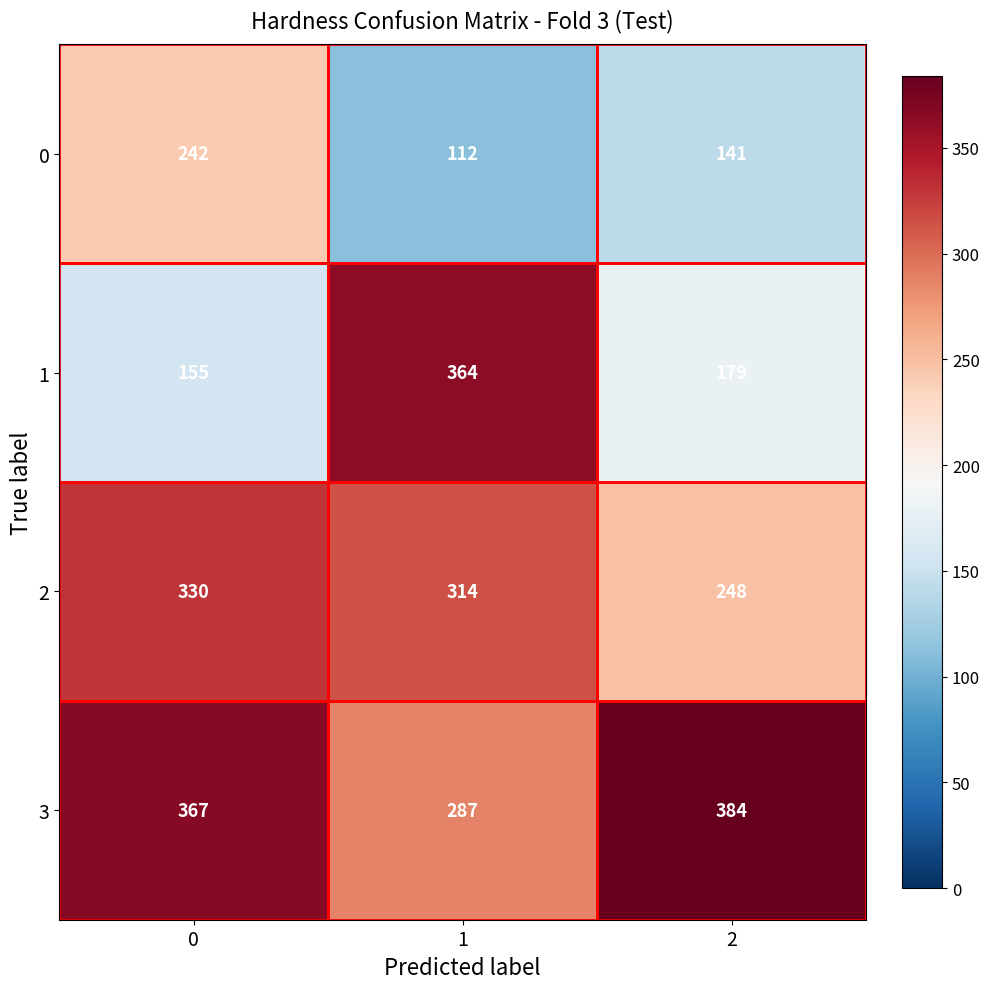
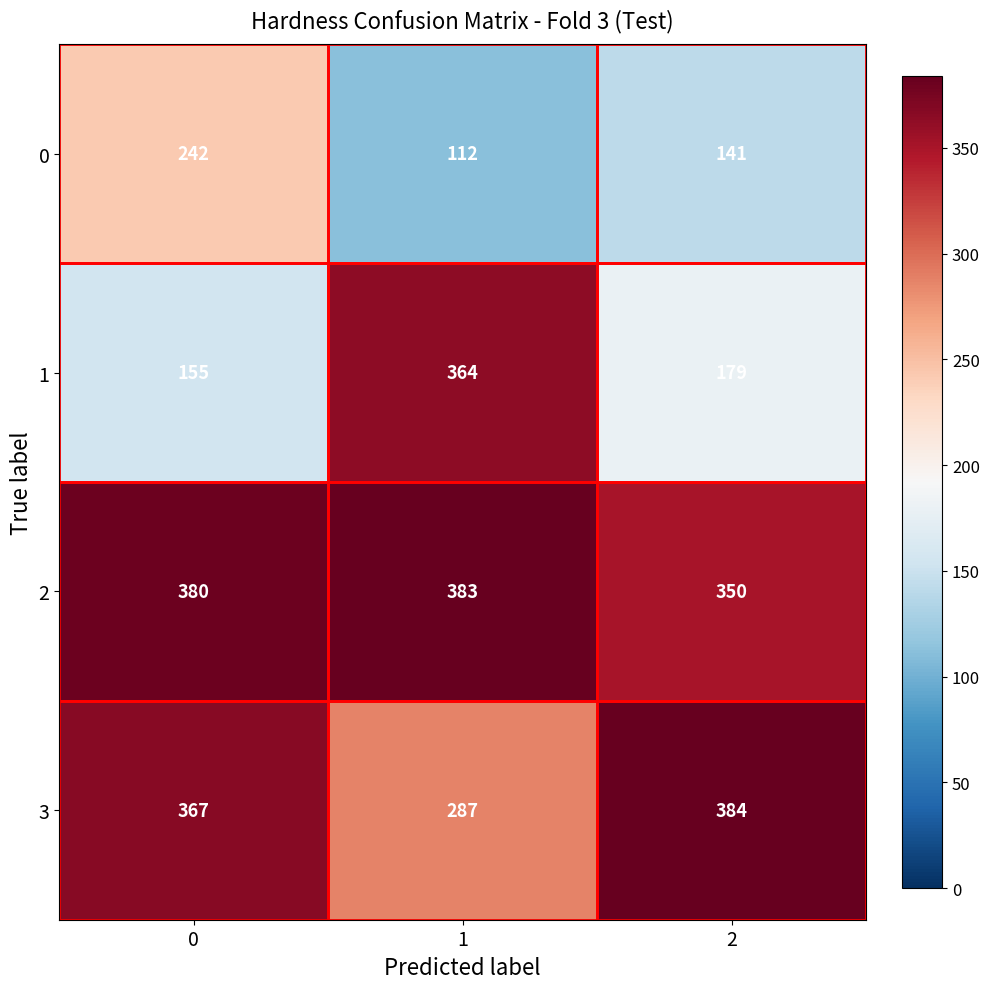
2, 0: 330 -> 380
2, 1: 314 -> 383
2, 2: 248 -> 350
